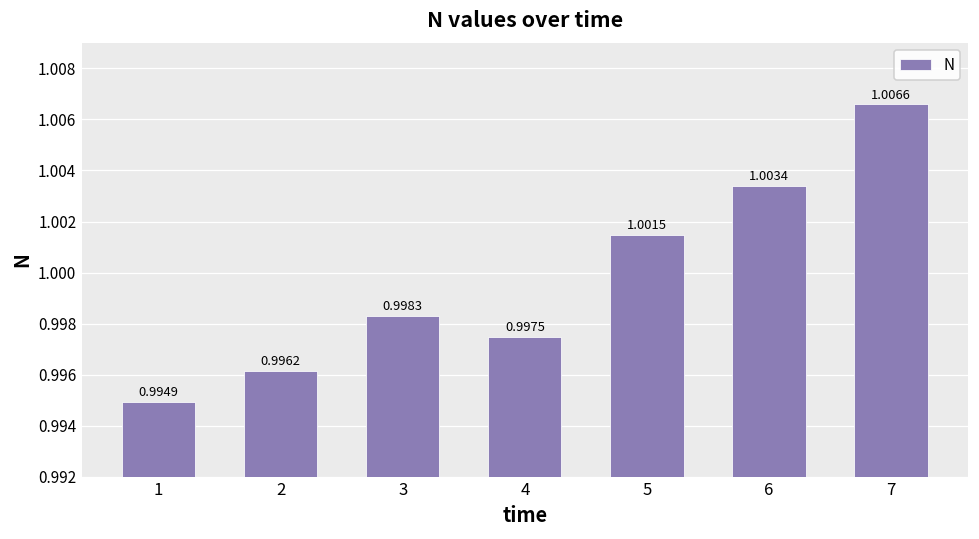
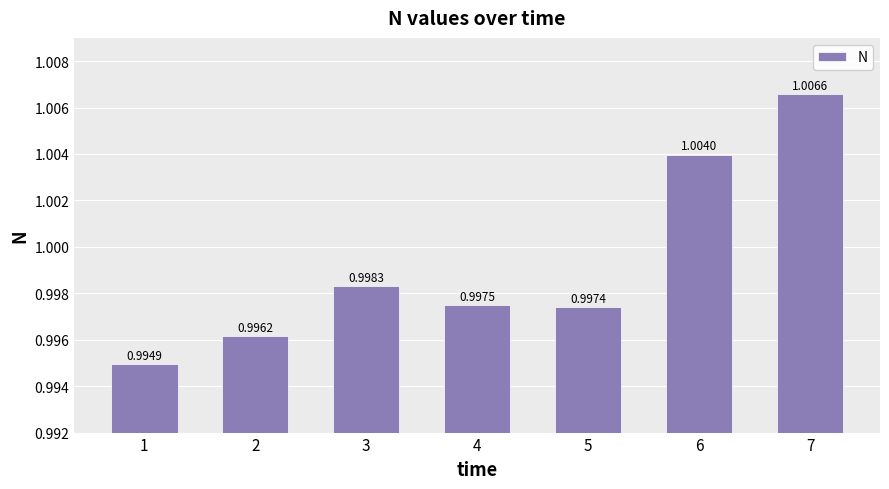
5: 1.0015 -> 0.9974
6: 1.0034 -> 1.0040
